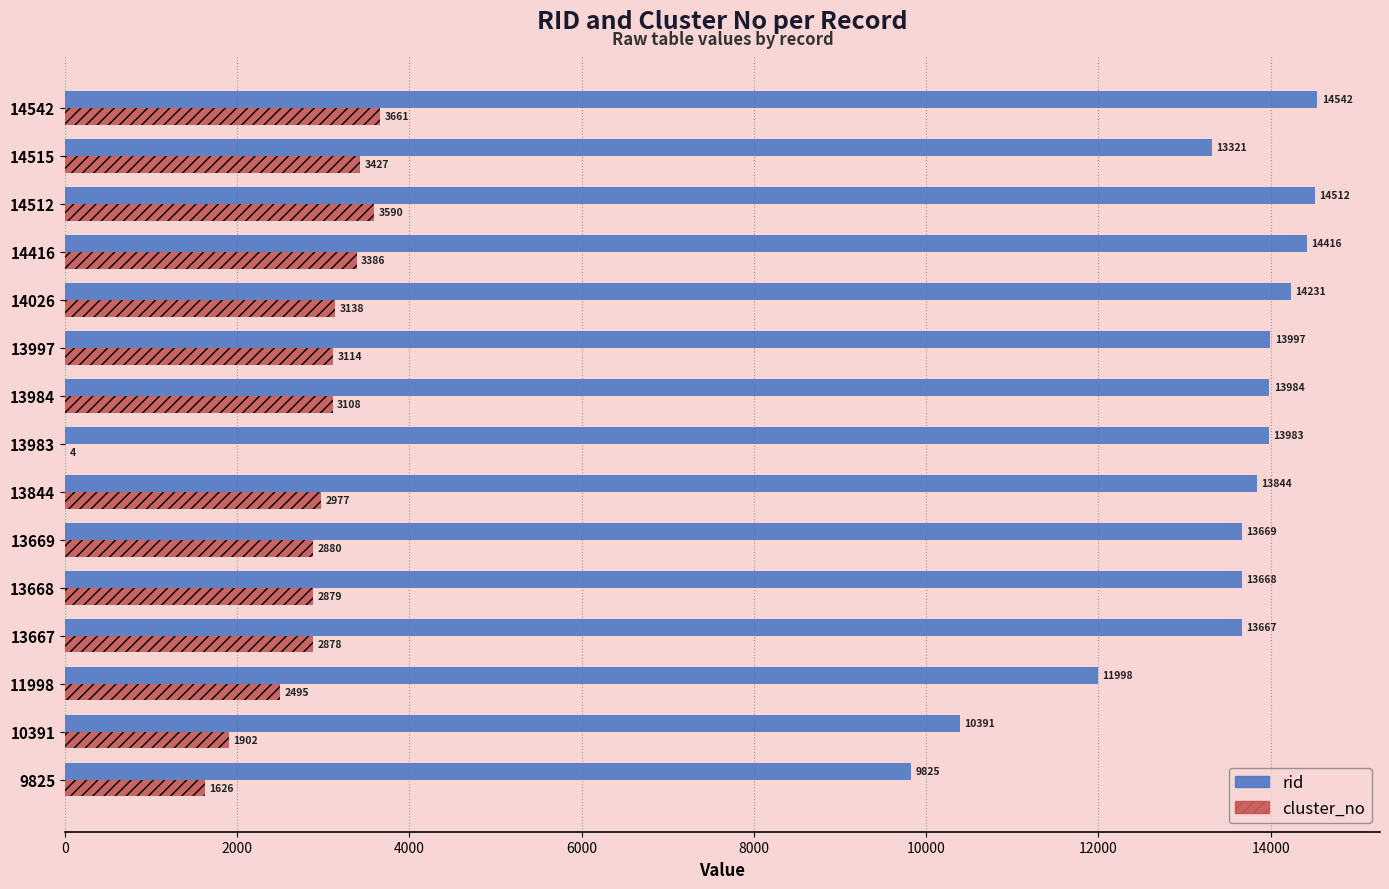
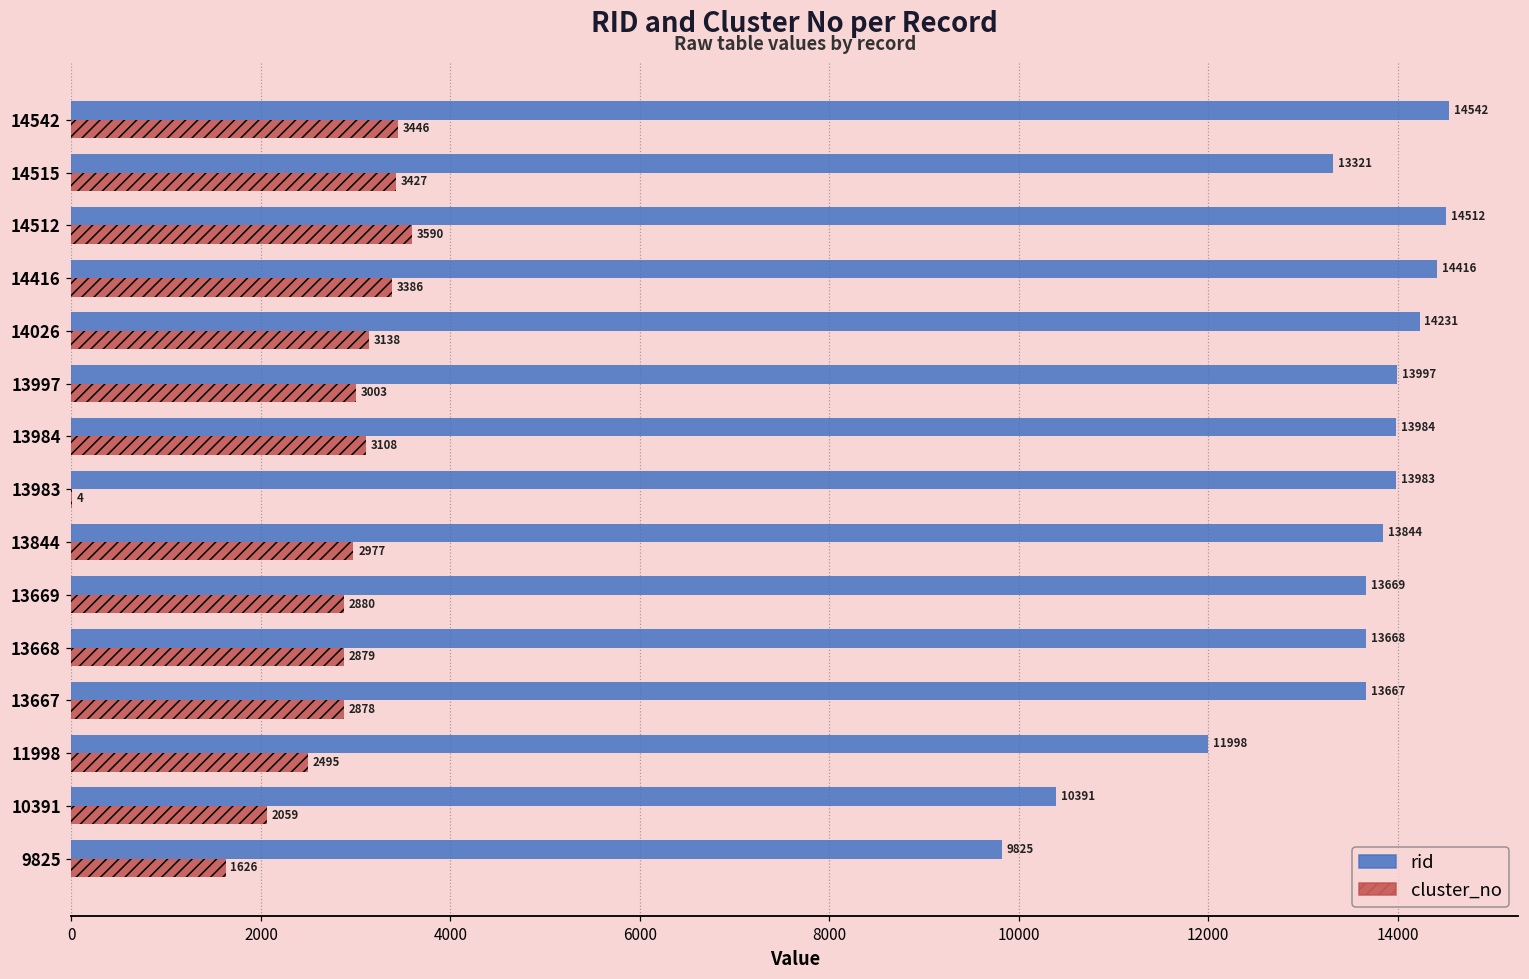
cluster_no, 14542: 3661 -> 3446
cluster_no, 13997: 3114 -> 3003
cluster_no, 10391: 1902 -> 2059
